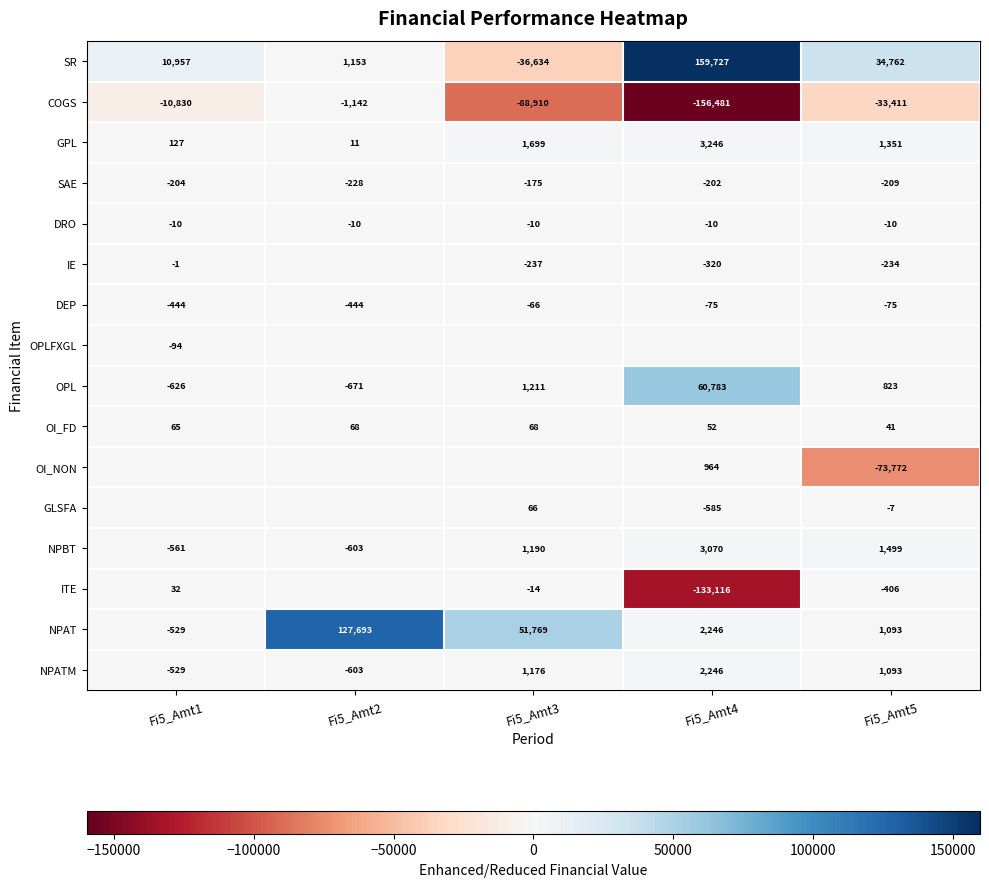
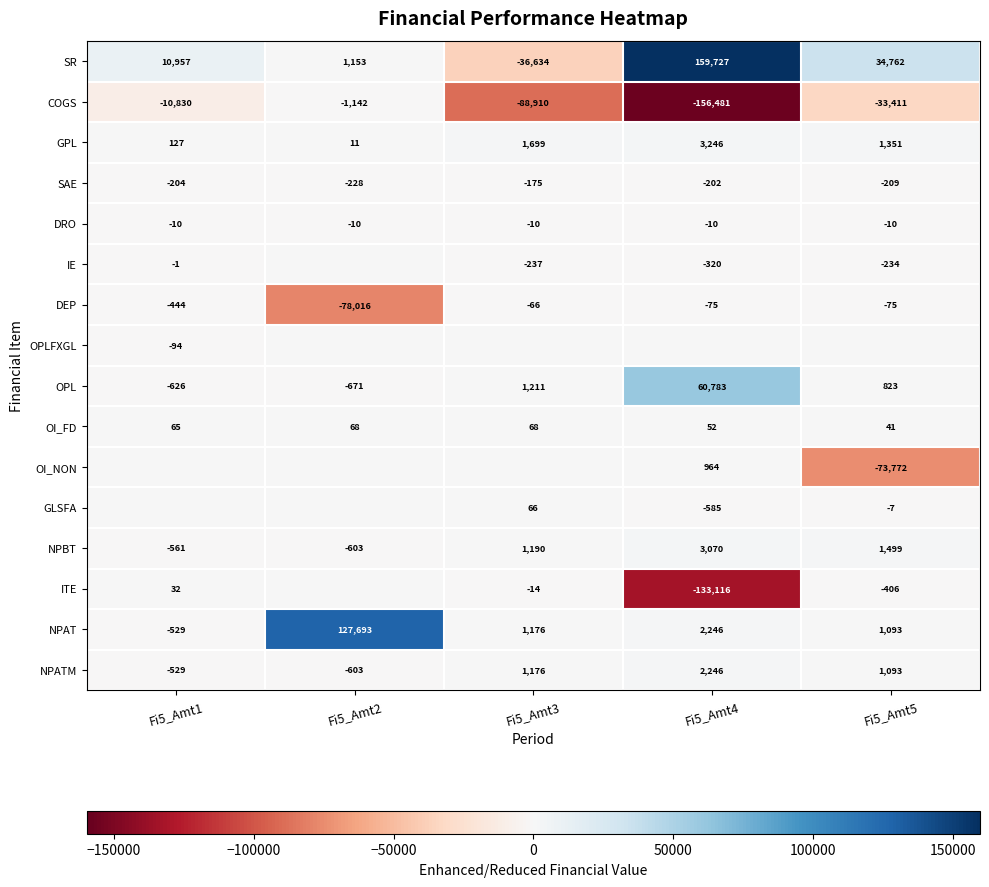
DEP, Fi5_Amt2: -444 -> -78,016
NPAT, Fi5_Amt3: 51,769 -> 1,176
